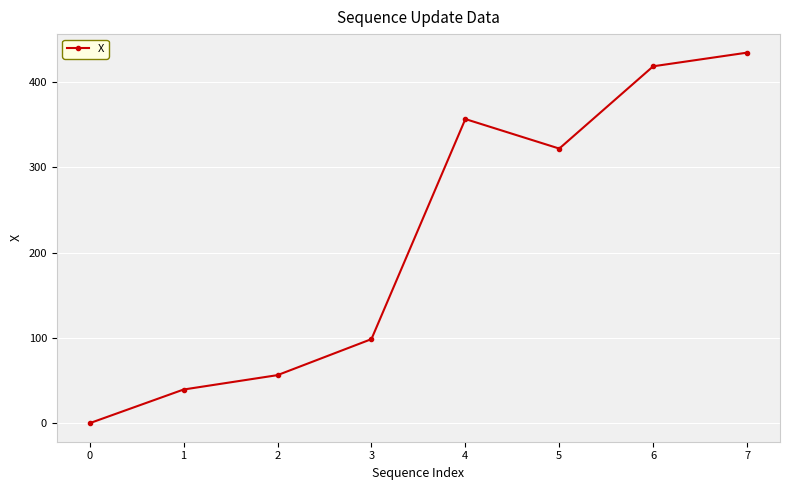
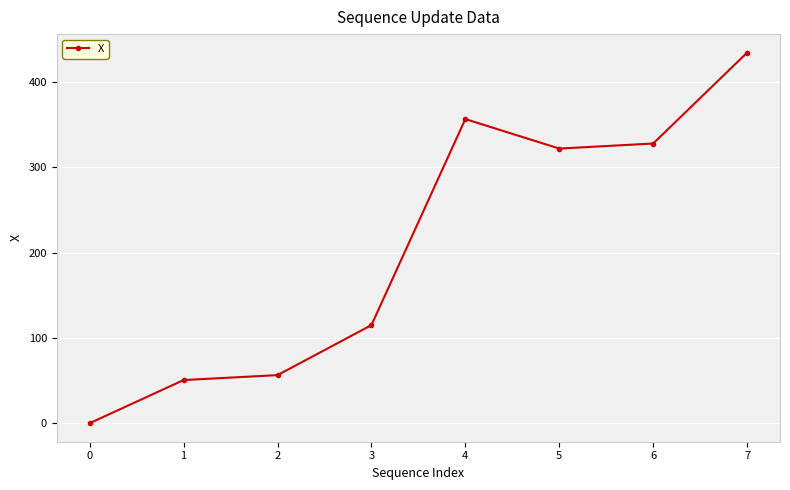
1: 40 -> 50
3: 100 -> 120
6: 420 -> 330
